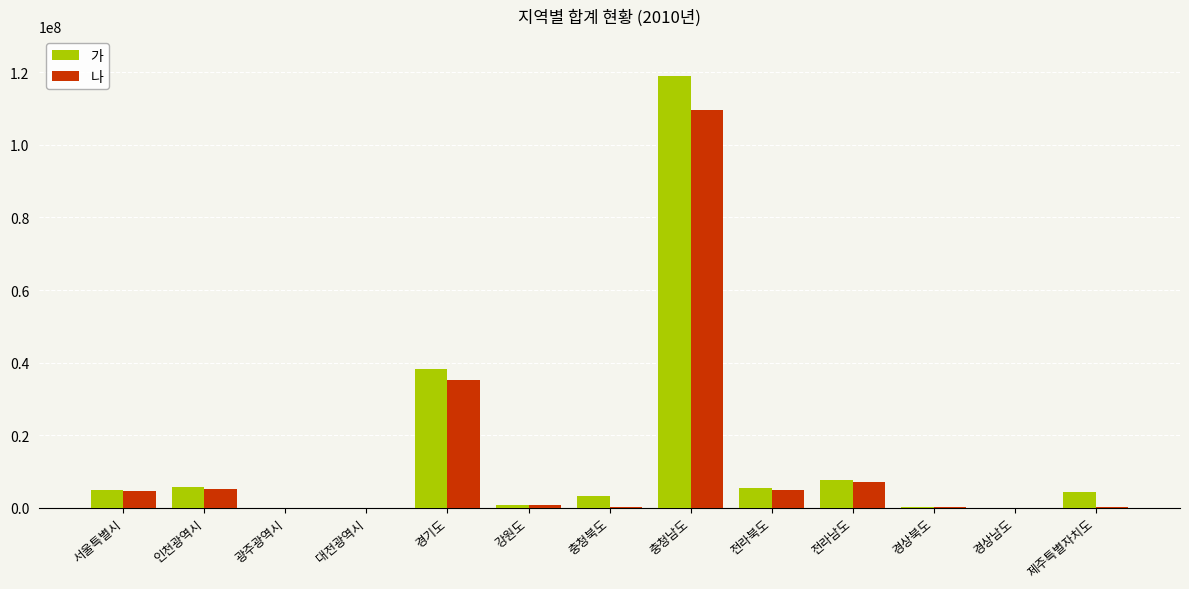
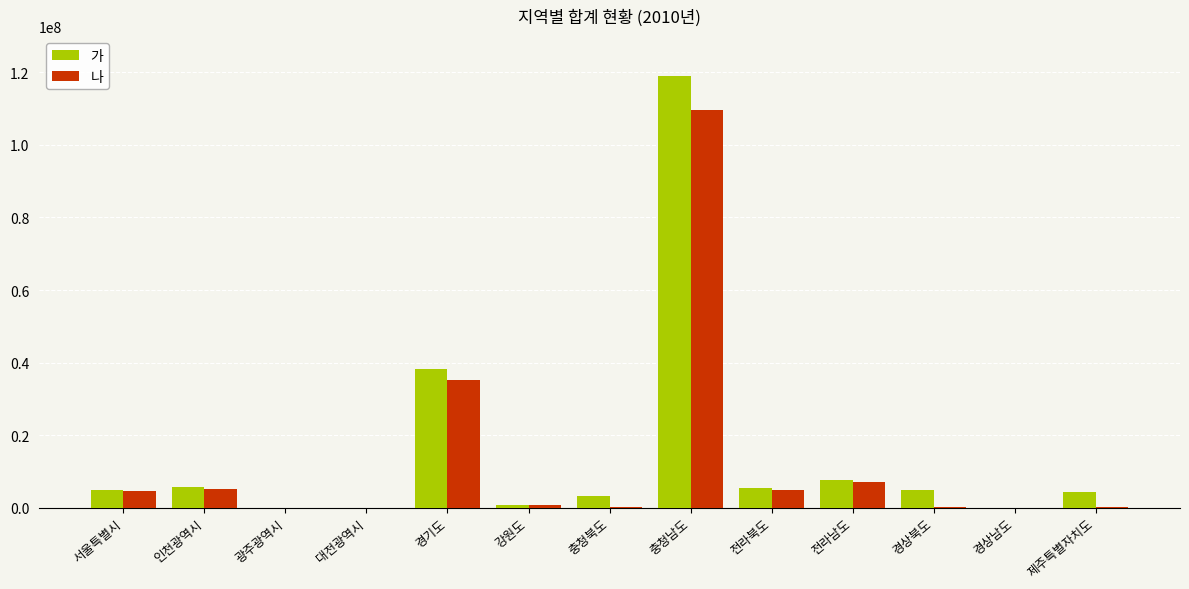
가, 경상북도: 0 -> 5000000
